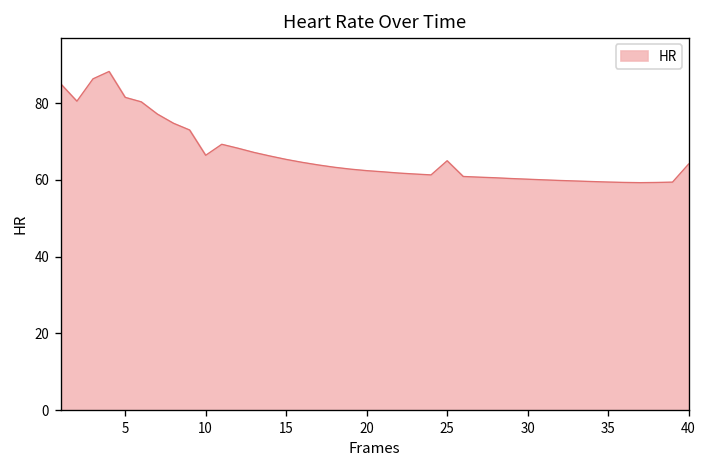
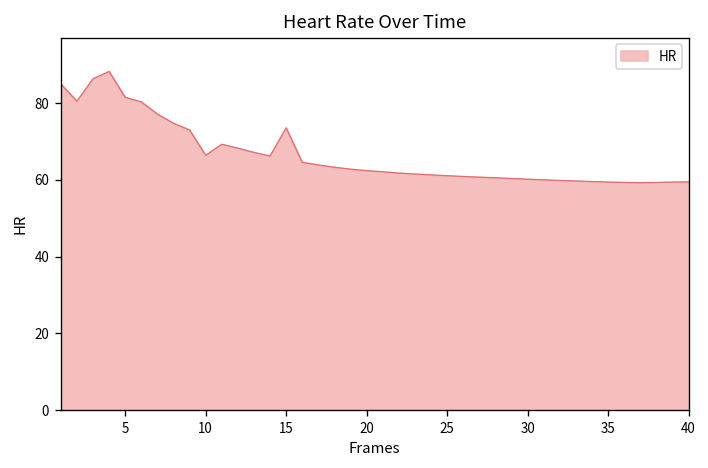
15: 65 -> 74
25: 65 -> 61
40: 64 -> 59
